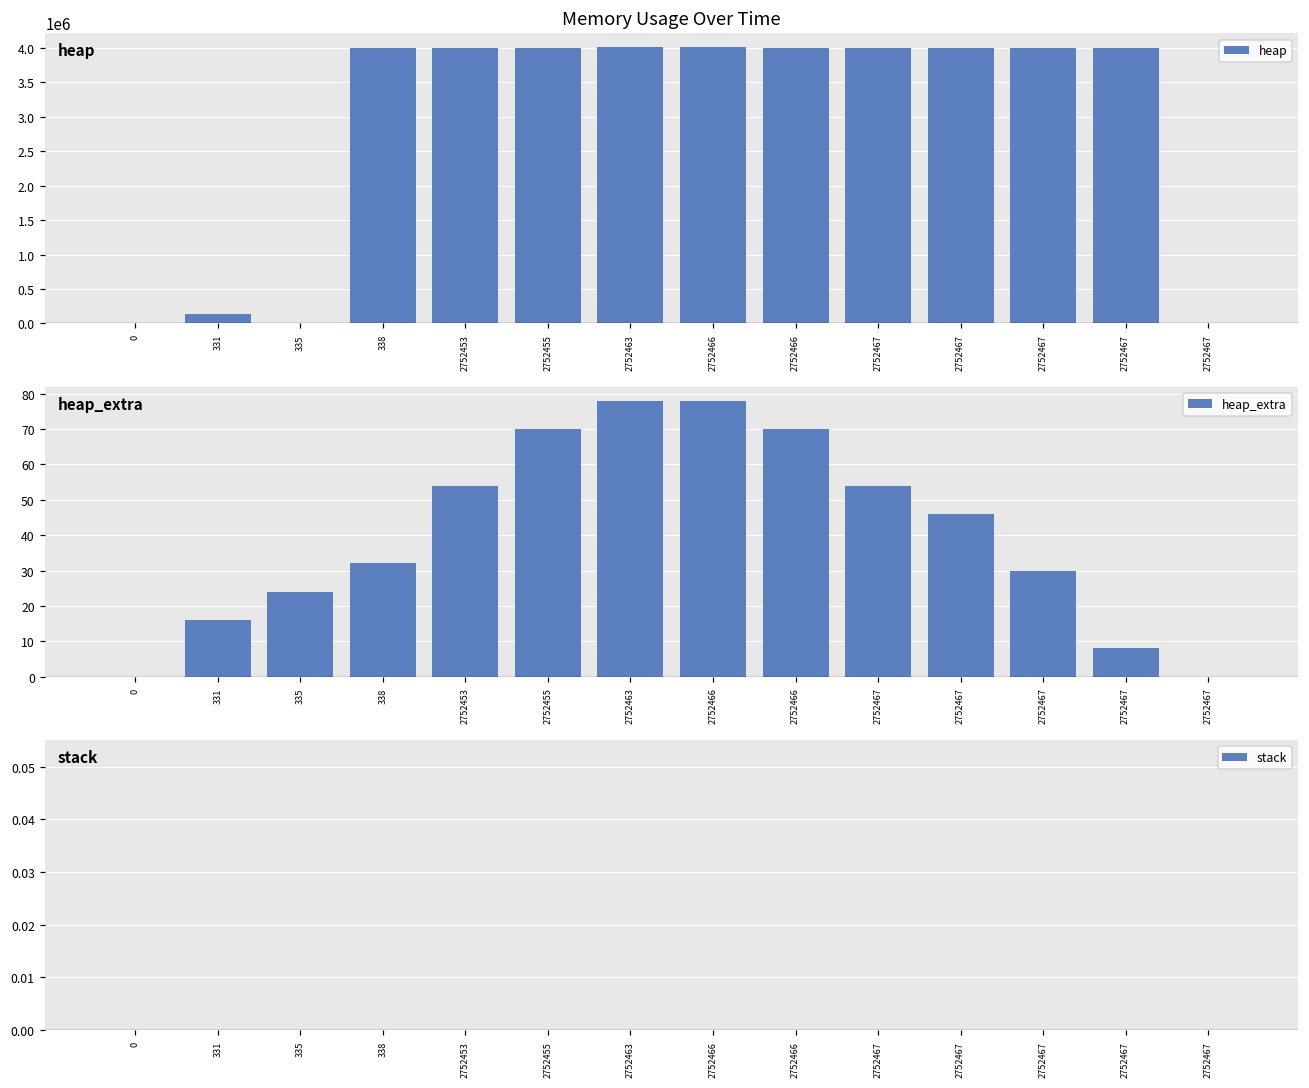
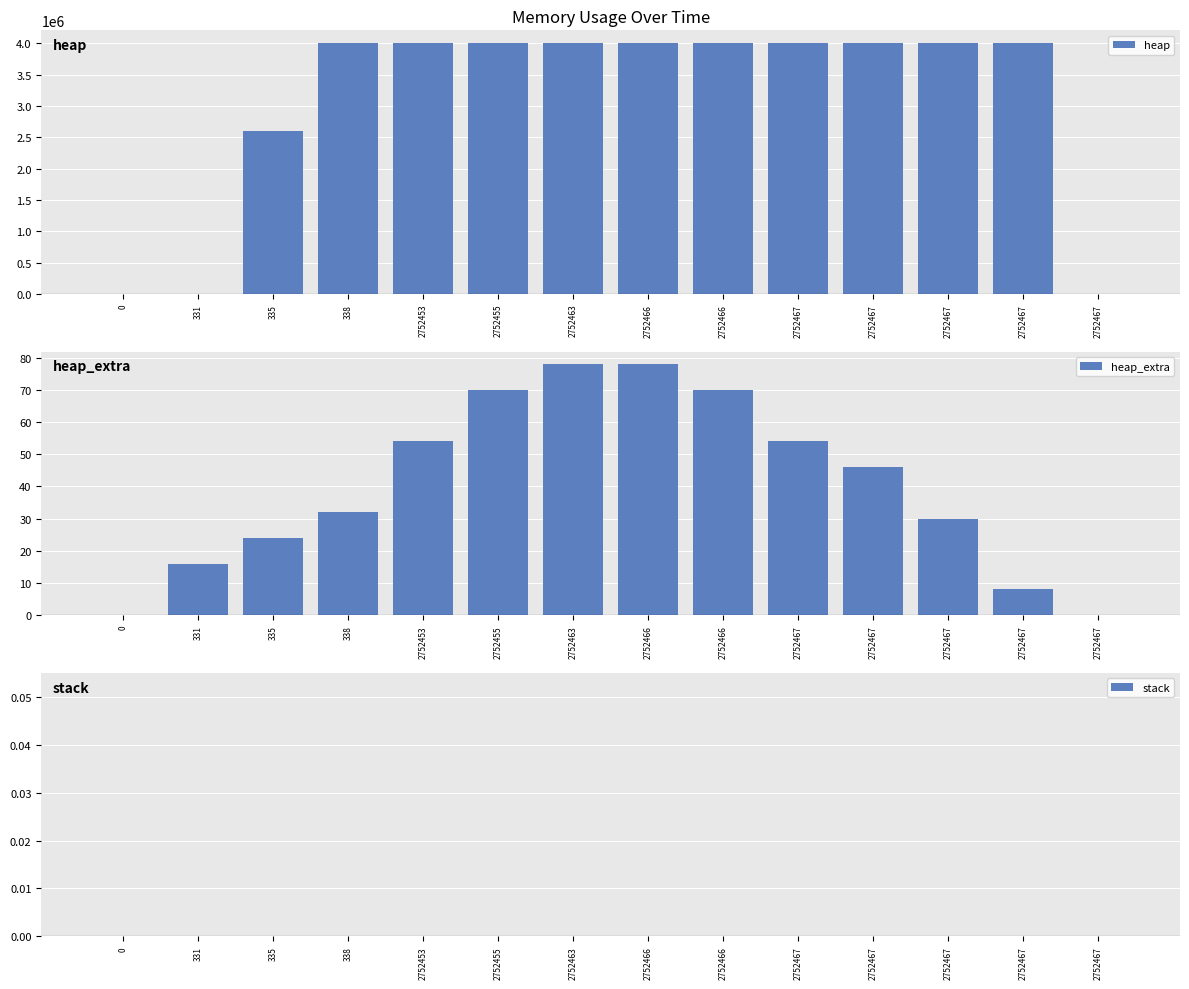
Memory Usage Over Time, 331: 100000 -> 0
Memory Usage Over Time, 335: 0 -> 2600000
